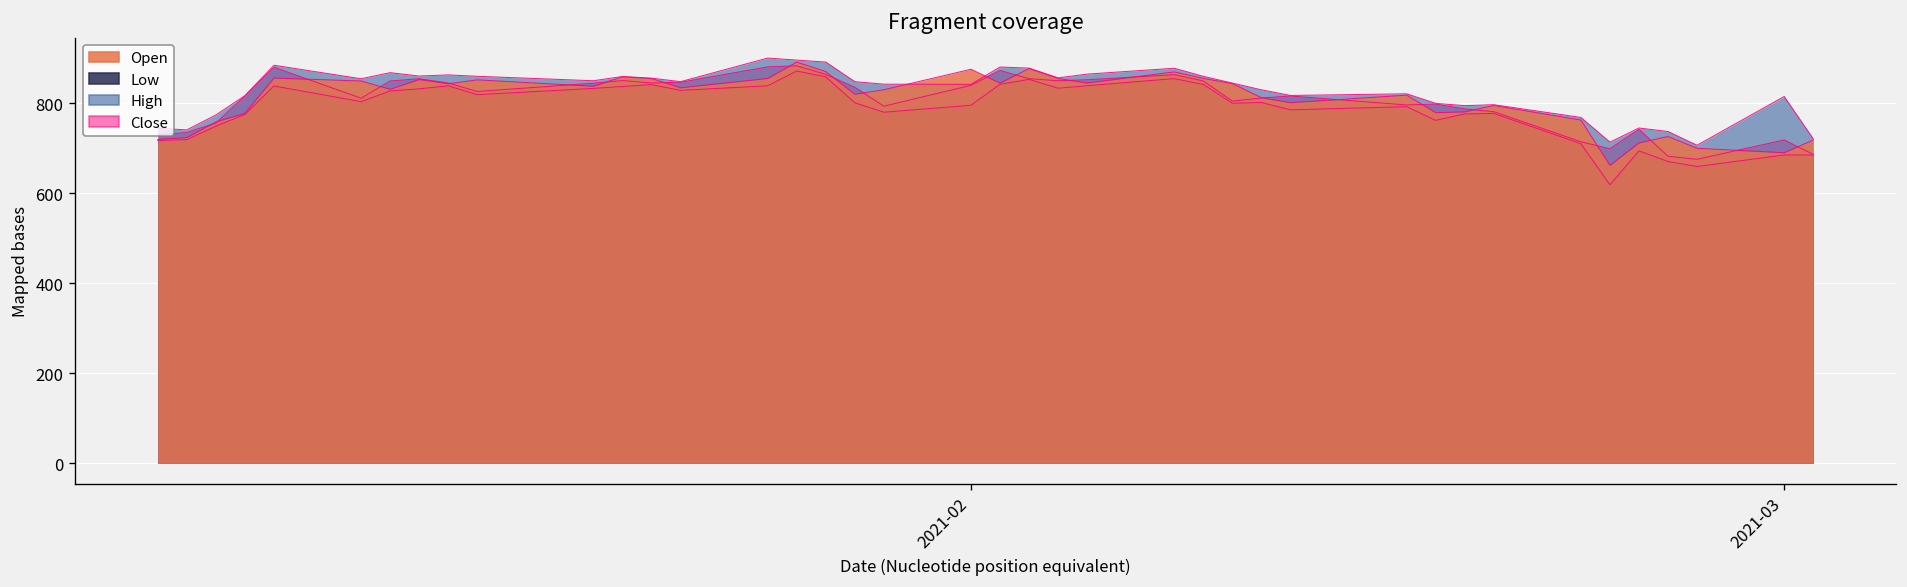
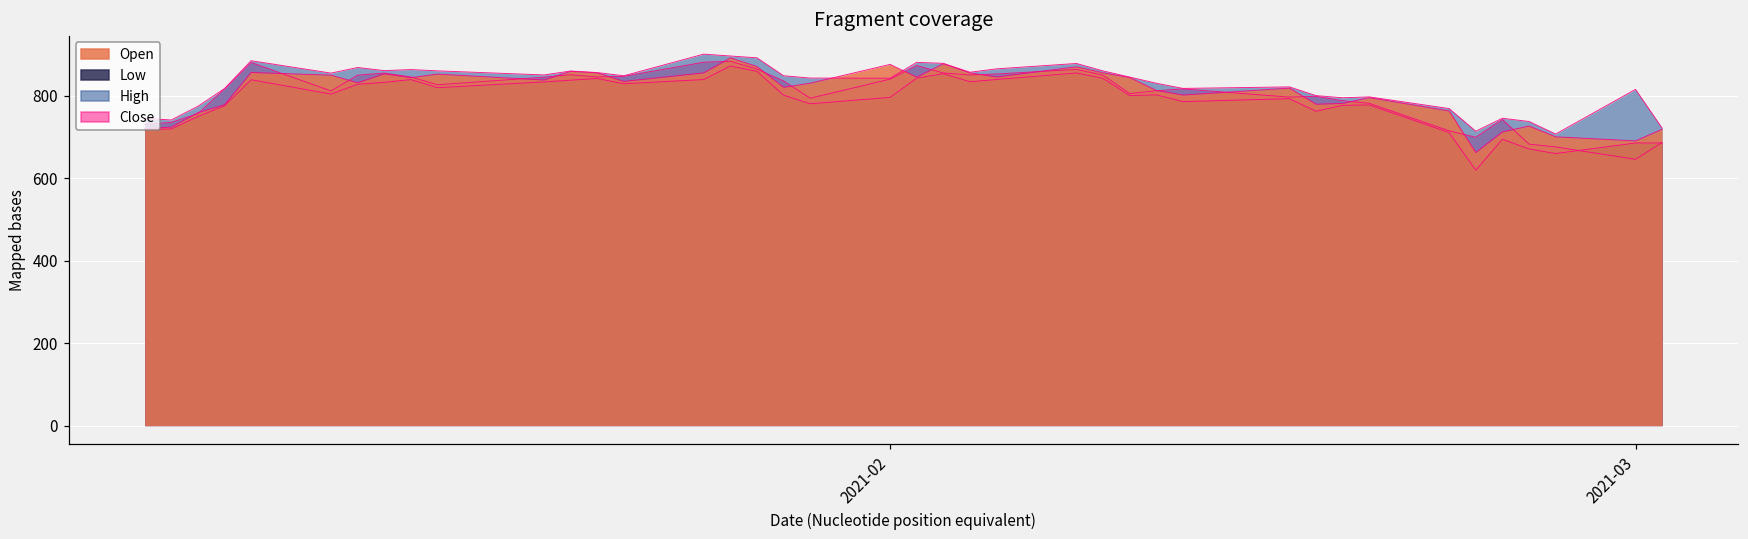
Close, 2021-03: 720 -> 650
